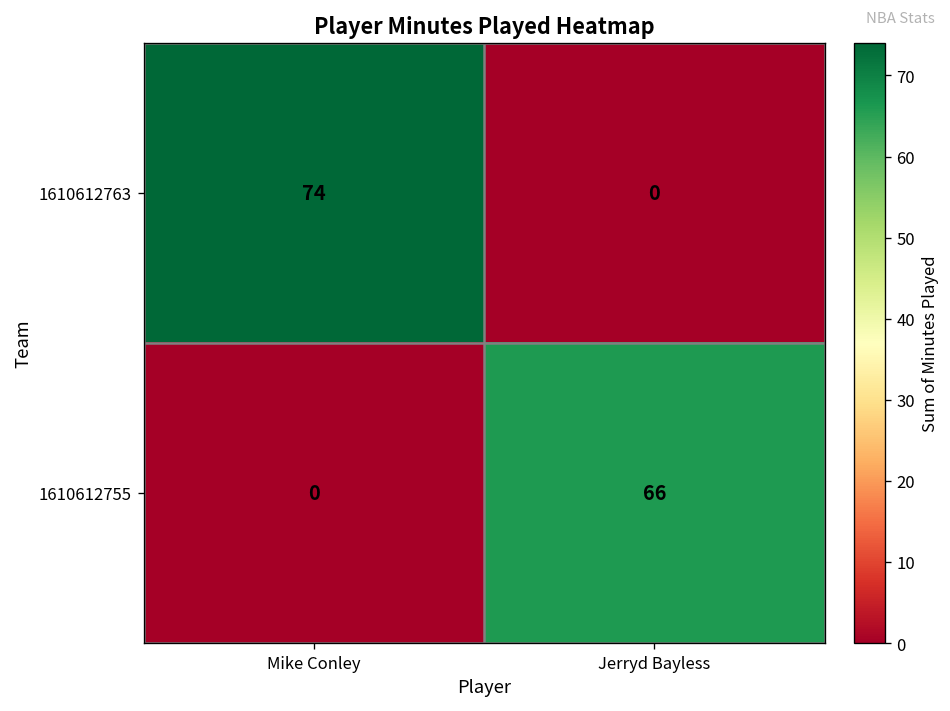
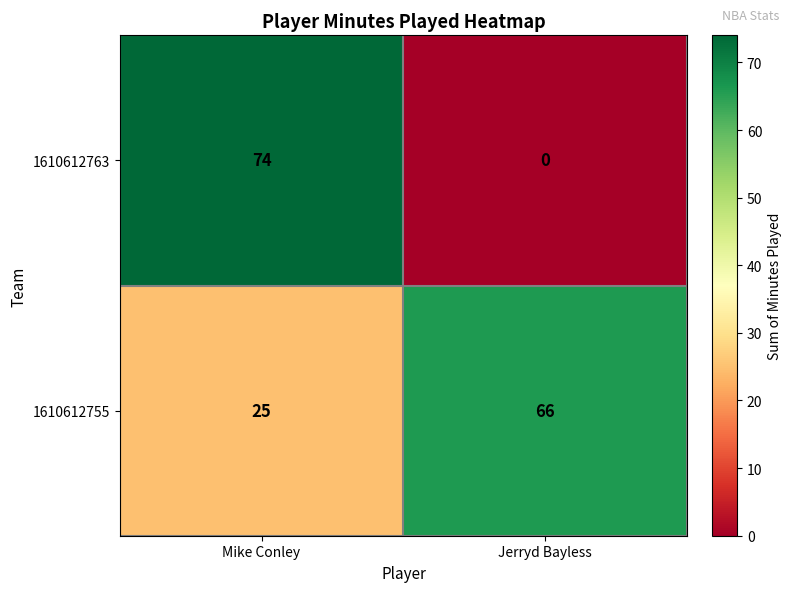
1610612755, Mike Conley: 0 -> 25
